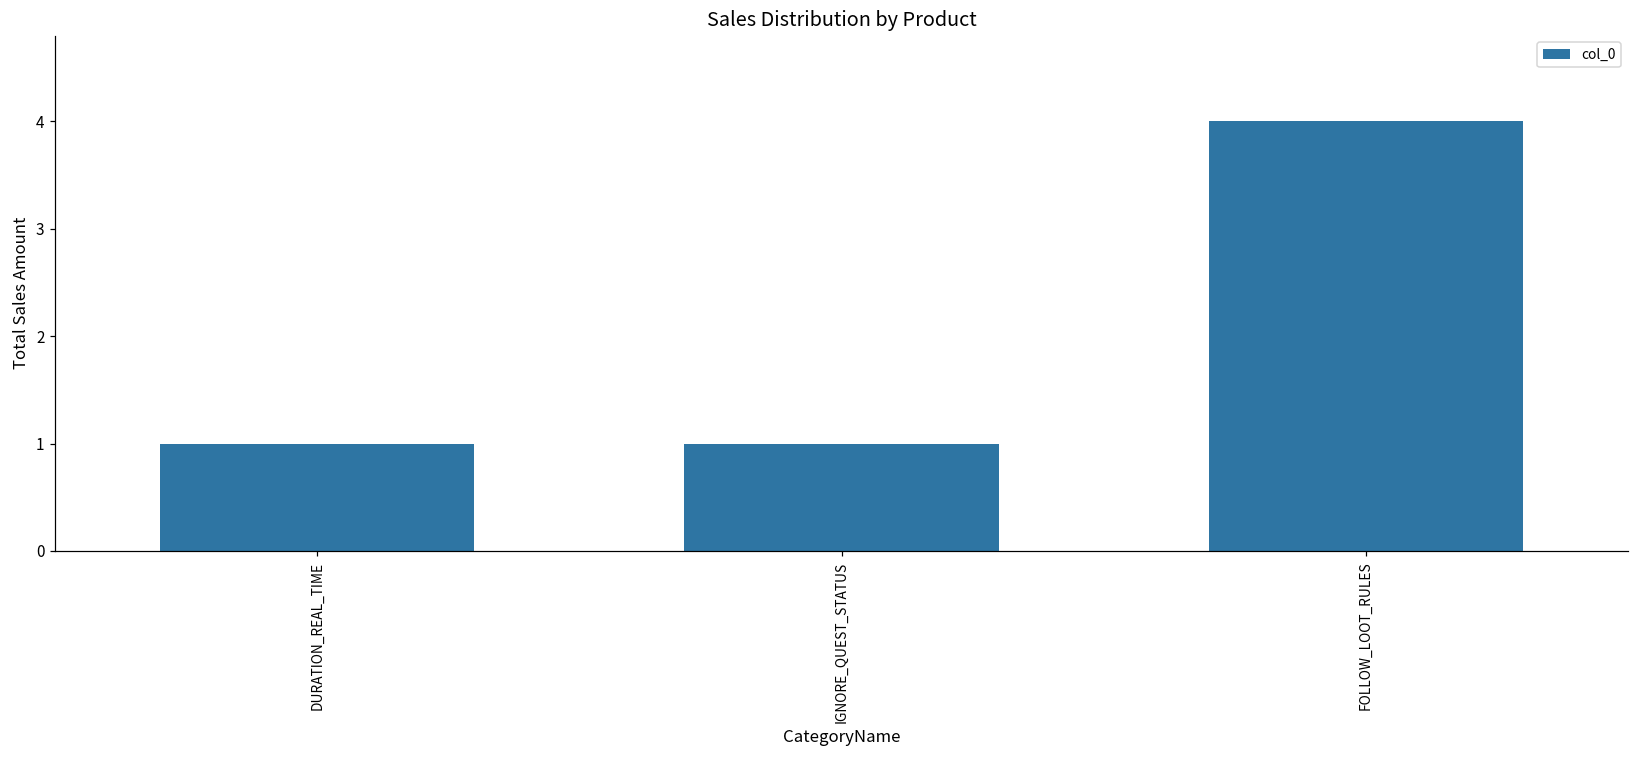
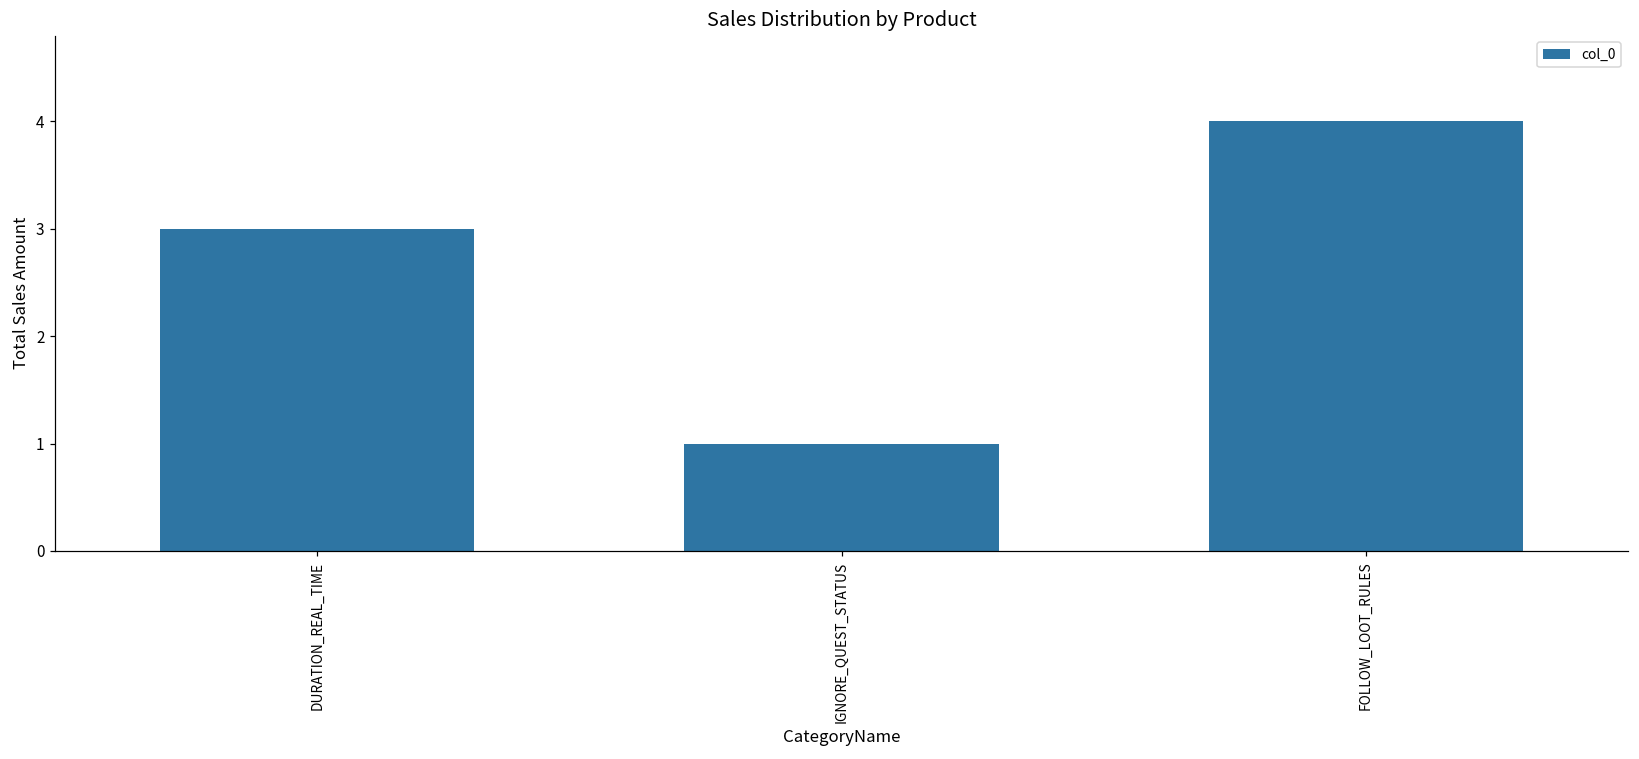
DURATION_REAL_TIME: 1 -> 3
